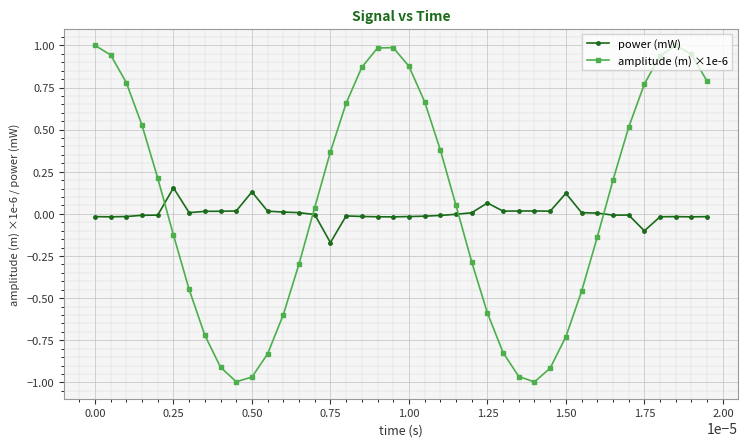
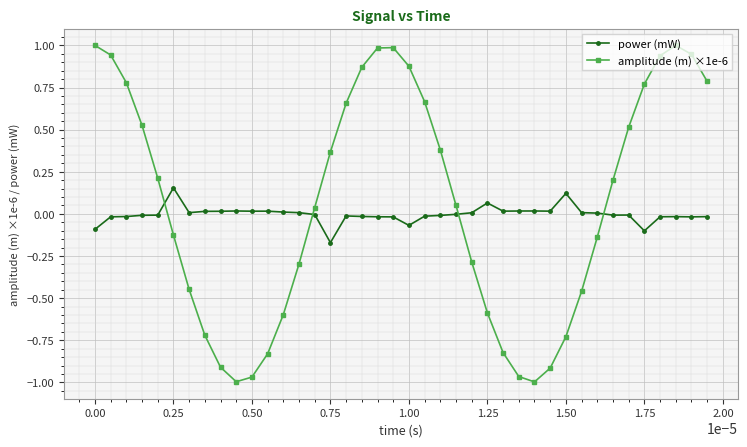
power (mW), 0.00: -0.02 -> -0.09
power (mW), 0.50: 0.13 -> 0.02
power (mW), 1.00: -0.02 -> -0.07
